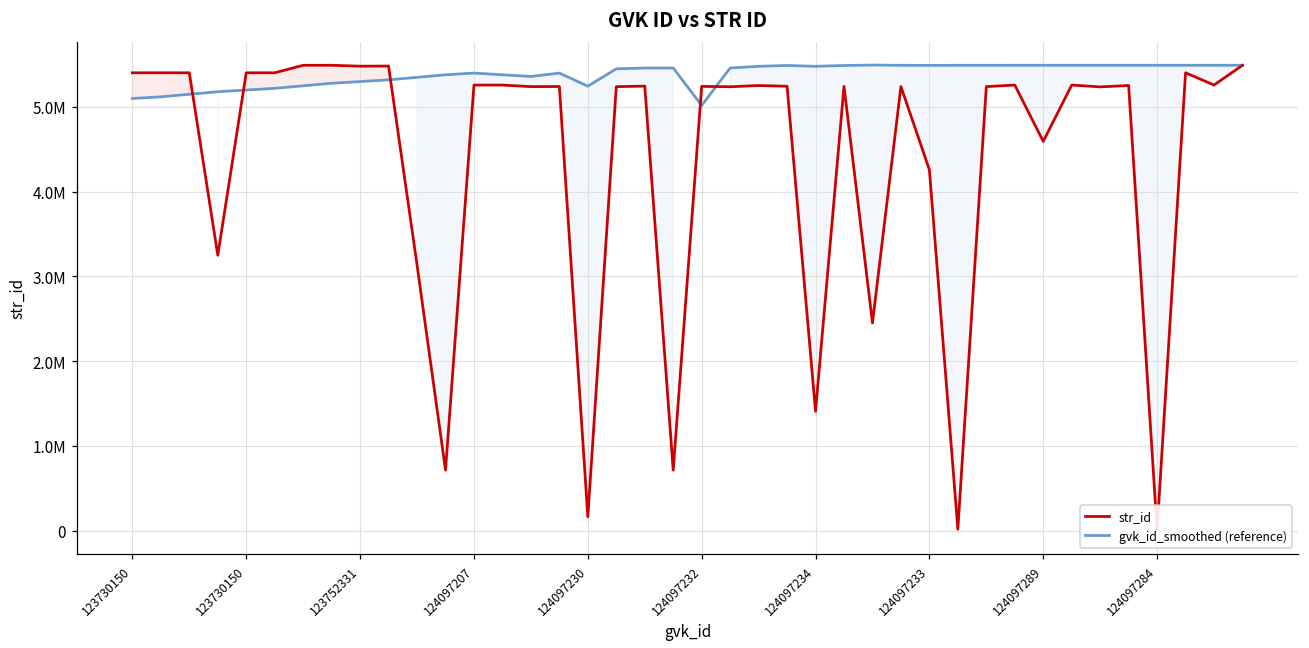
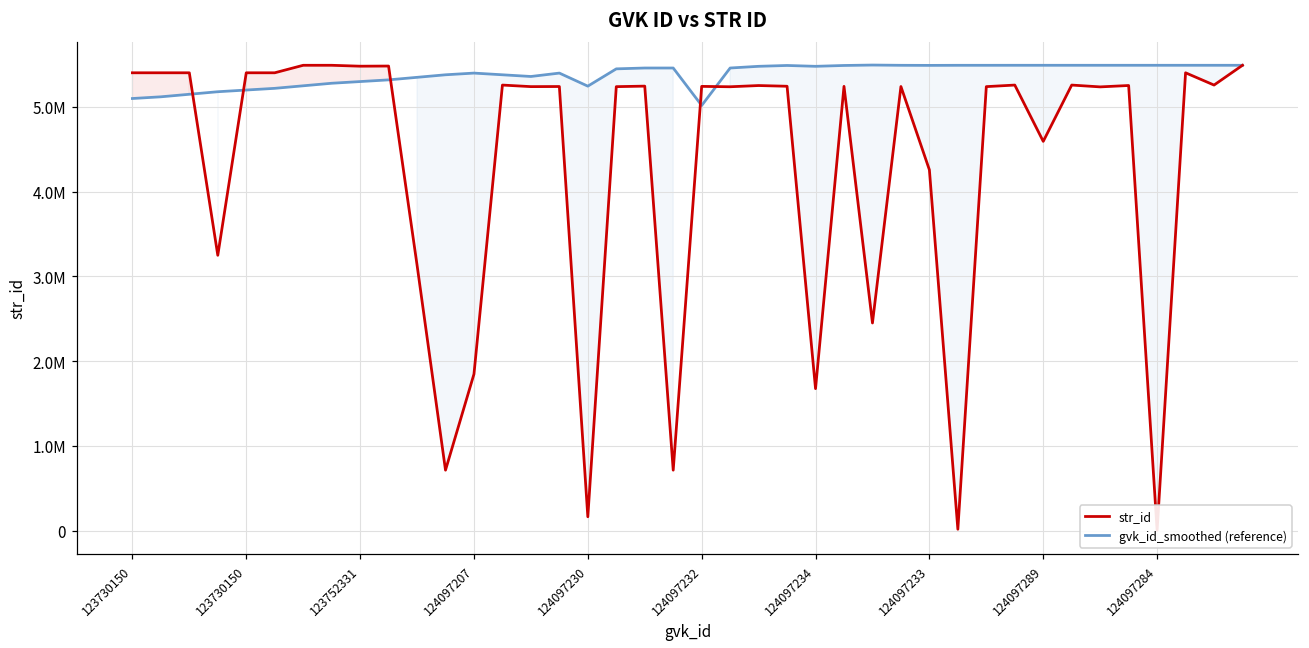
str_id, 124097207: 5300000 -> 1800000
str_id, 124097234: 1400000 -> 1700000
